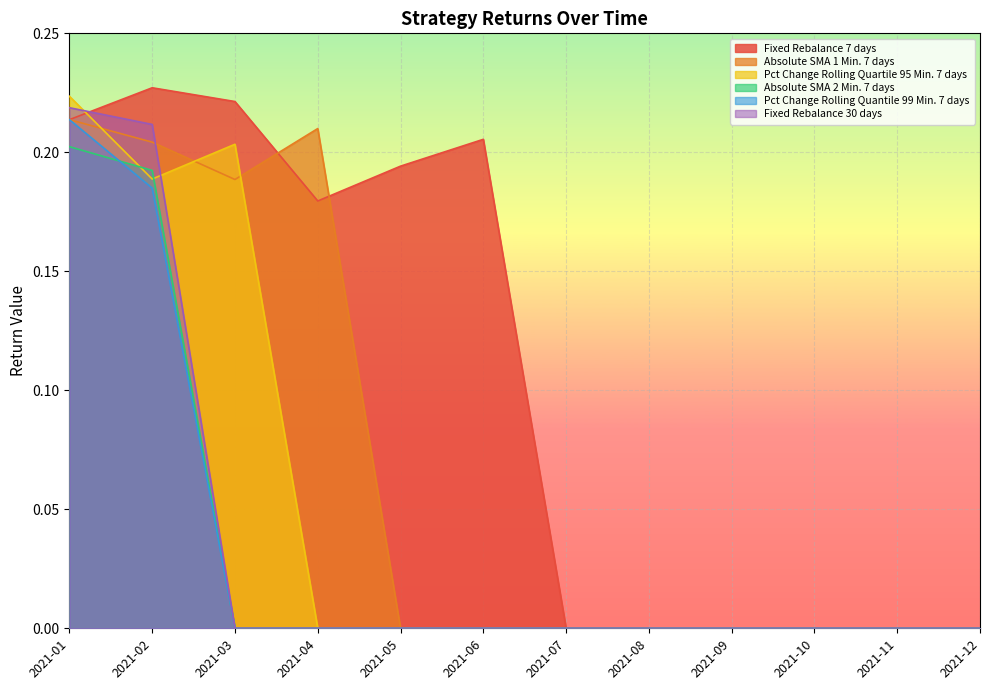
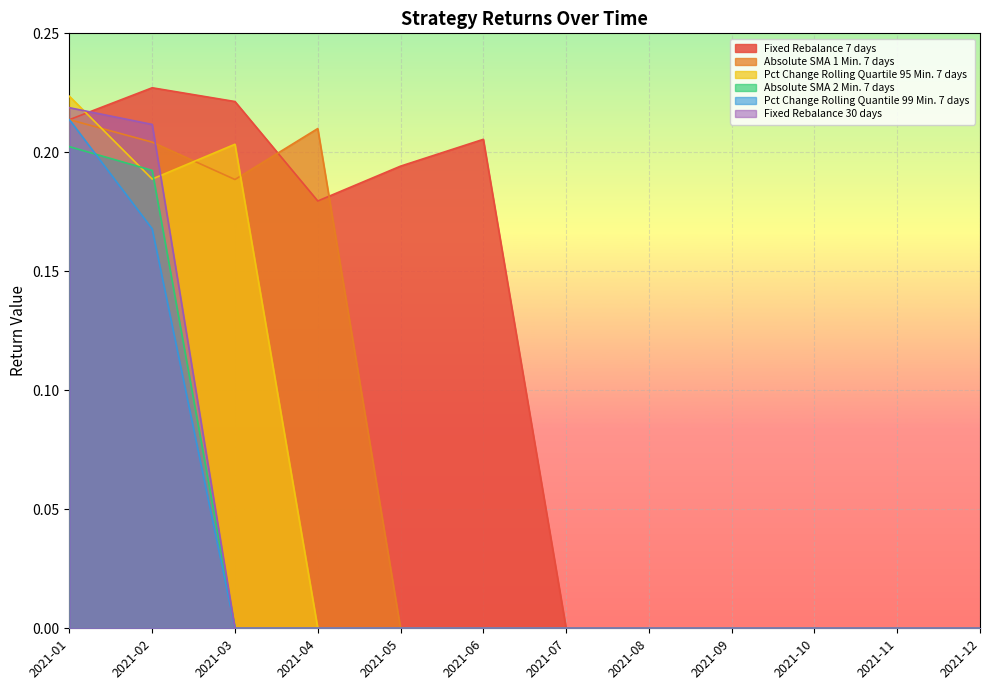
Pct Change Rolling Quantile 99 Min. 7 days, 2021-02: 0.185 -> 0.168
